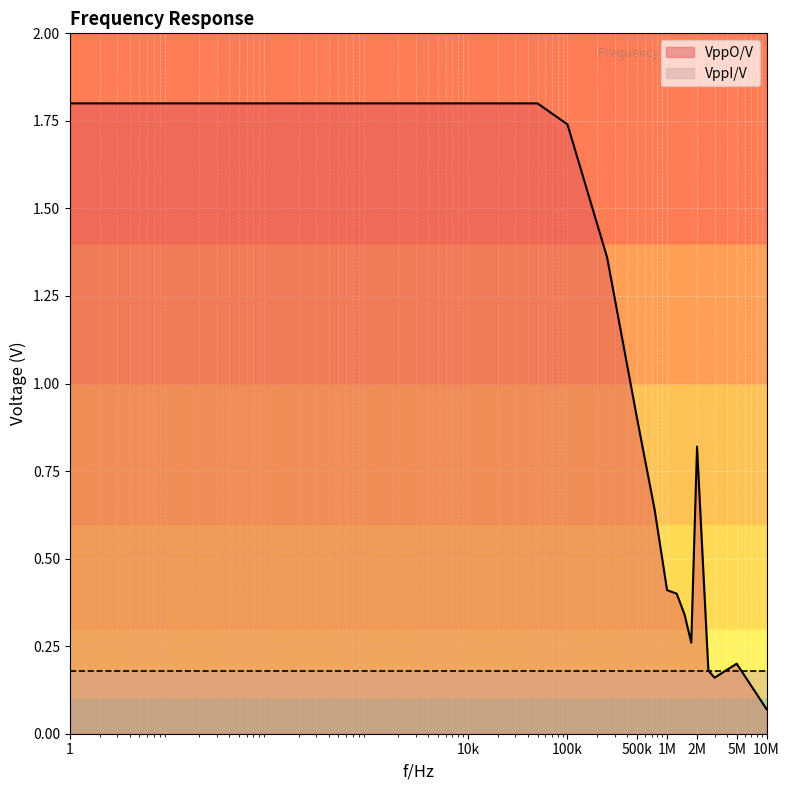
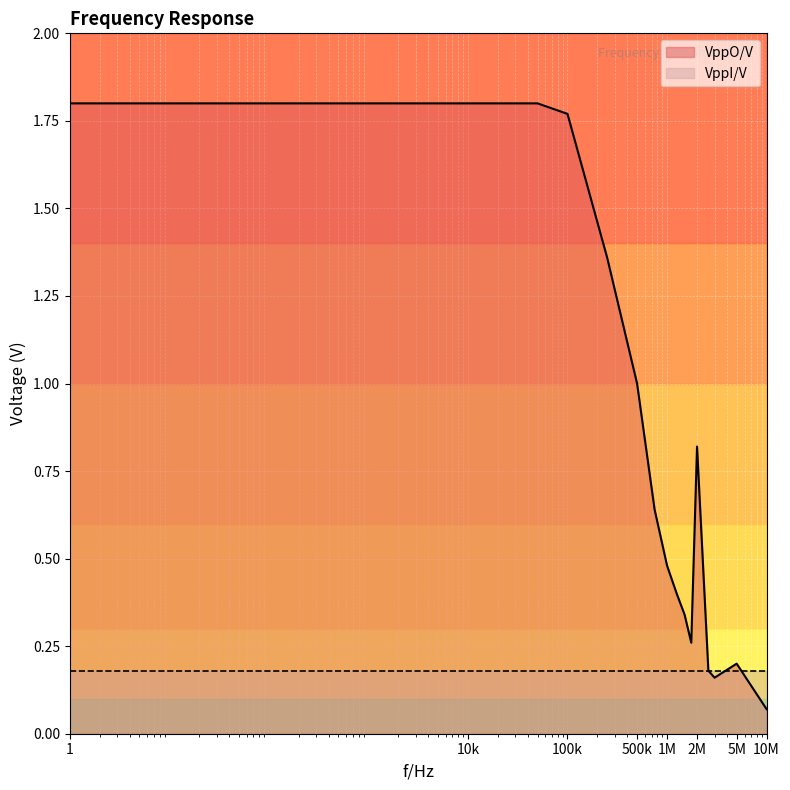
VppO/V, 100k: 1.74 -> 1.77
VppO/V, 500k: 0.9 -> 1.0
VppO/V, 1M: 0.41 -> 0.48
